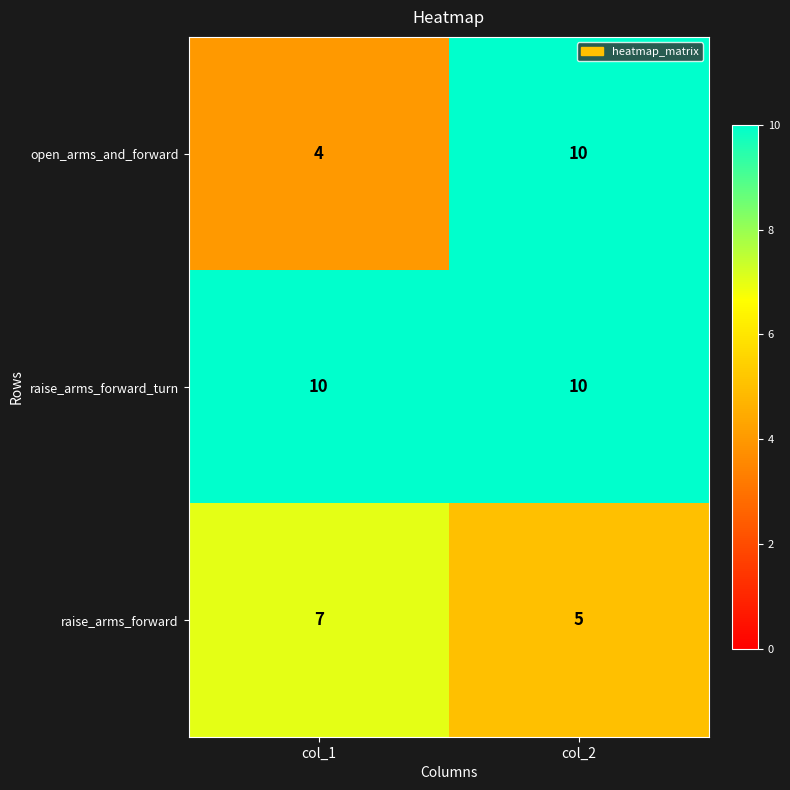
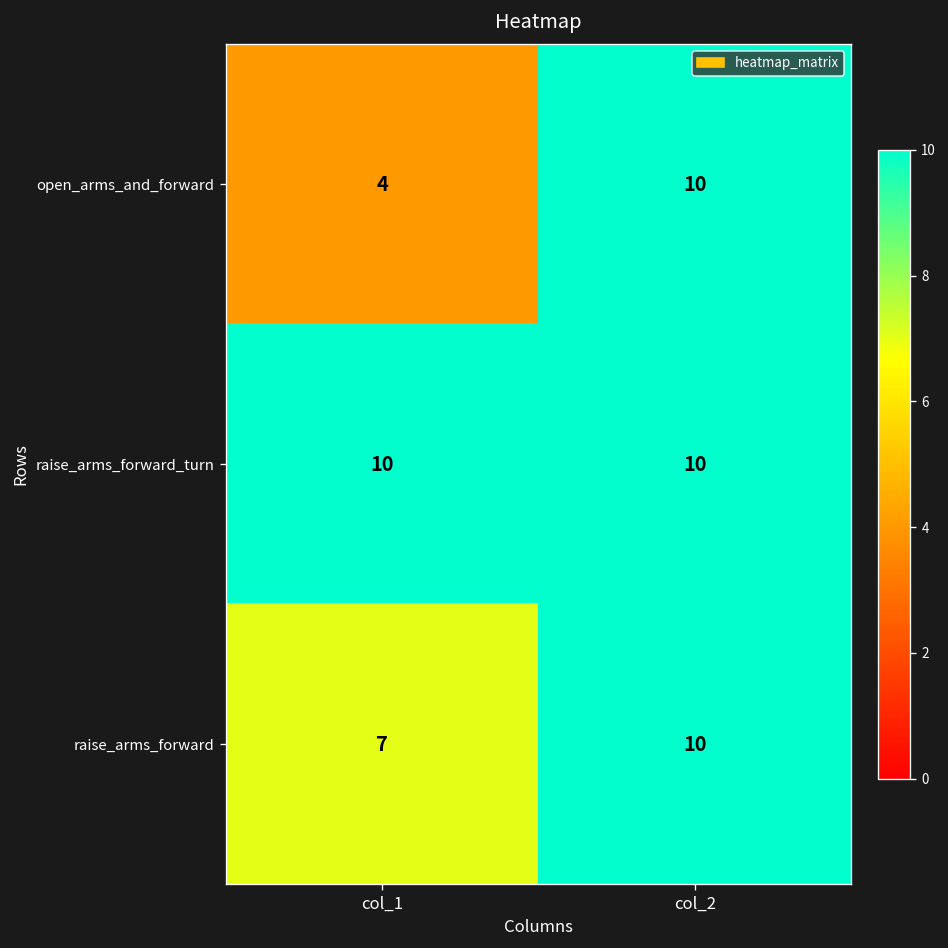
raise_arms_forward, col_2: 5 -> 10
